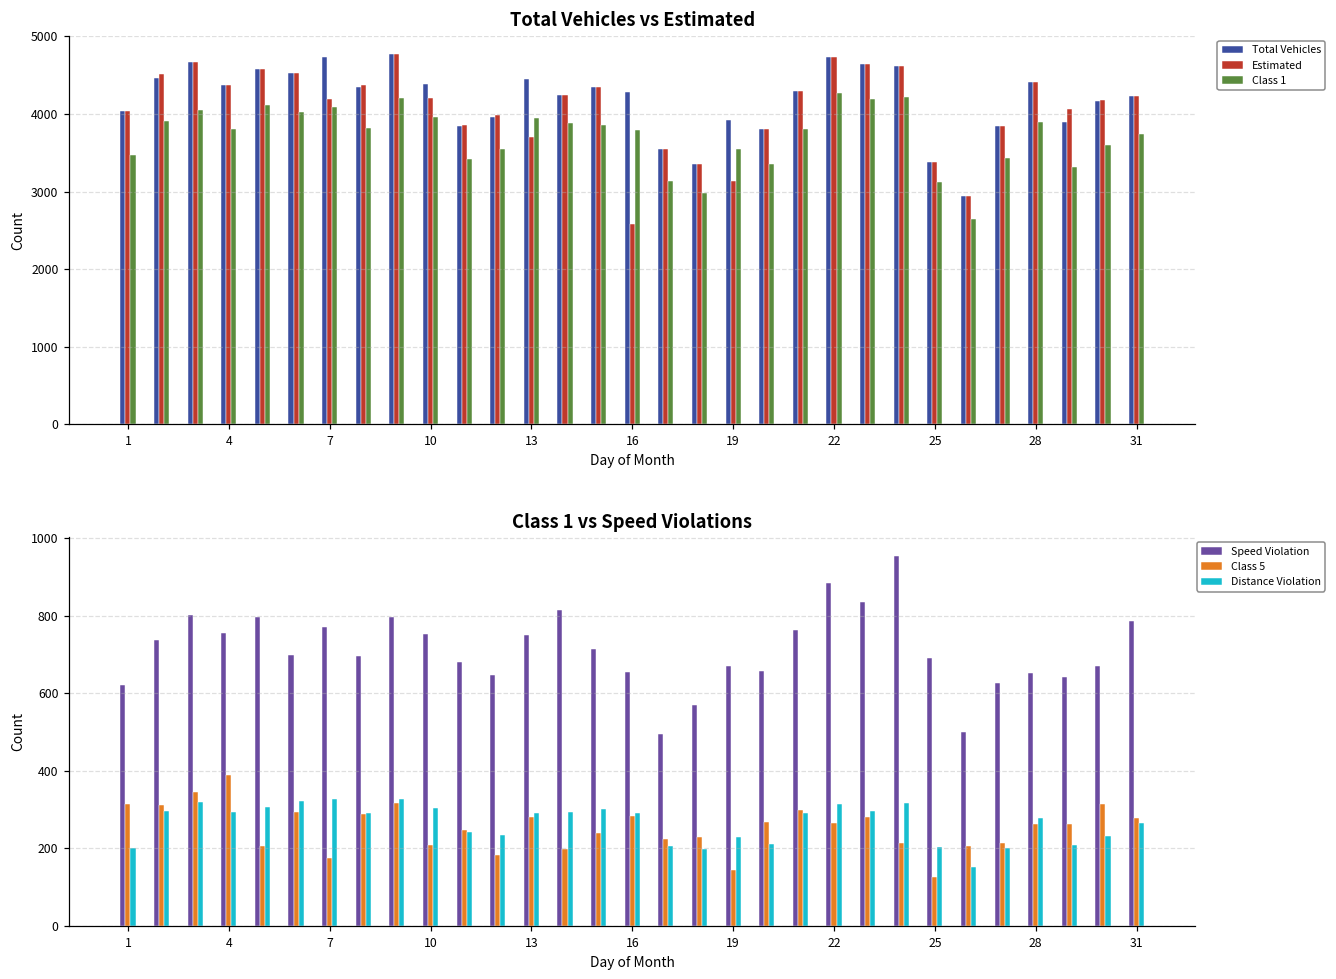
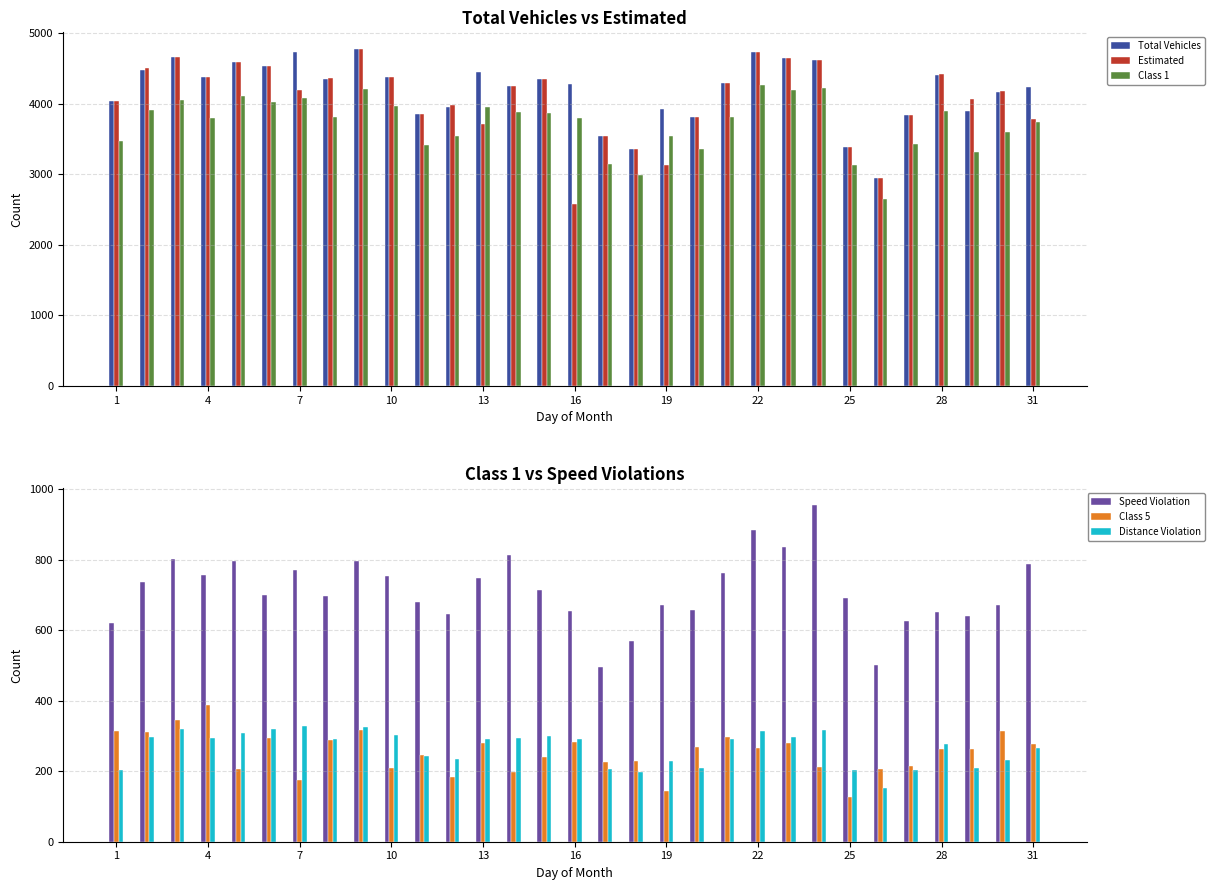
Total Vehicles vs Estimated, Estimated, 10: 4200 -> 4400
Total Vehicles vs Estimated, Estimated, 31: 4200 -> 3800
